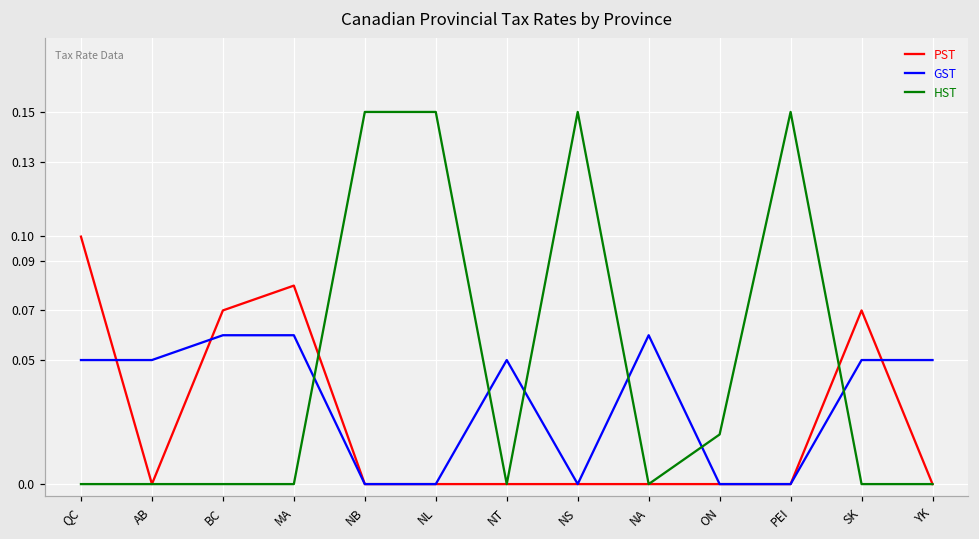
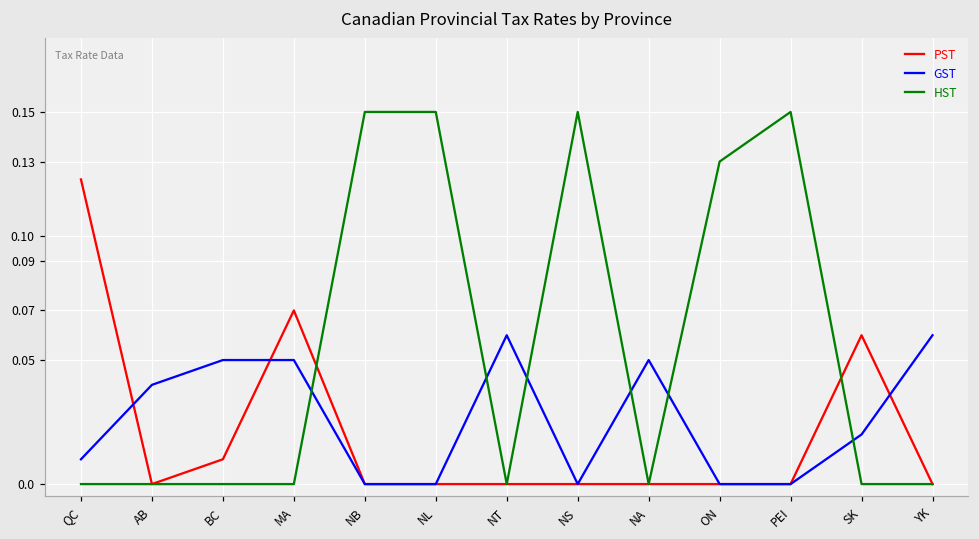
PST, QC: 0.100 -> 0.123
GST, QC: 0.05 -> 0.01
GST, AB: 0.05 -> 0.04
PST, BC: 0.07 -> 0.01
GST, BC: 0.06 -> 0.05
PST, MA: 0.08 -> 0.07
GST, MA: 0.06 -> 0.05
GST, NT: 0.05 -> 0.06
GST, NA: 0.06 -> 0.05
HST, ON: 0.02 -> 0.13
PST, SK: 0.07 -> 0.06
GST, SK: 0.05 -> 0.02
GST, YK: 0.05 -> 0.06
